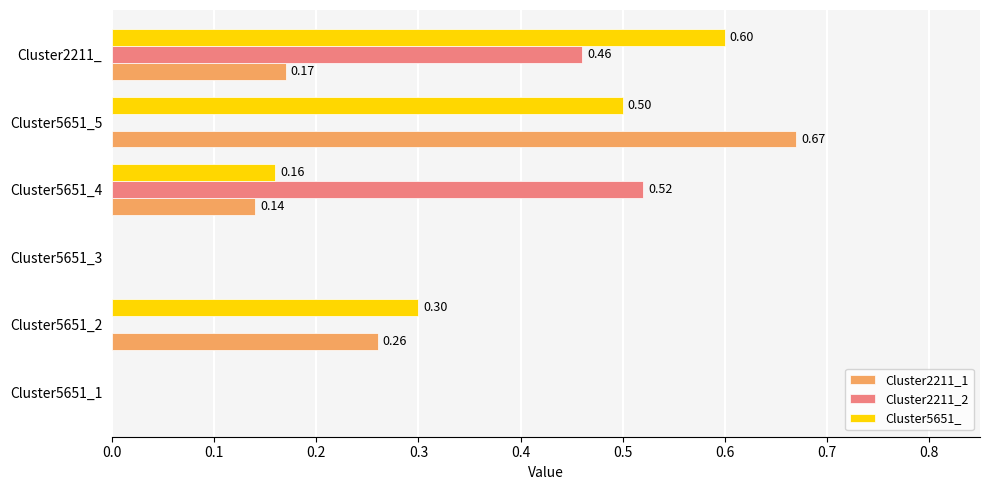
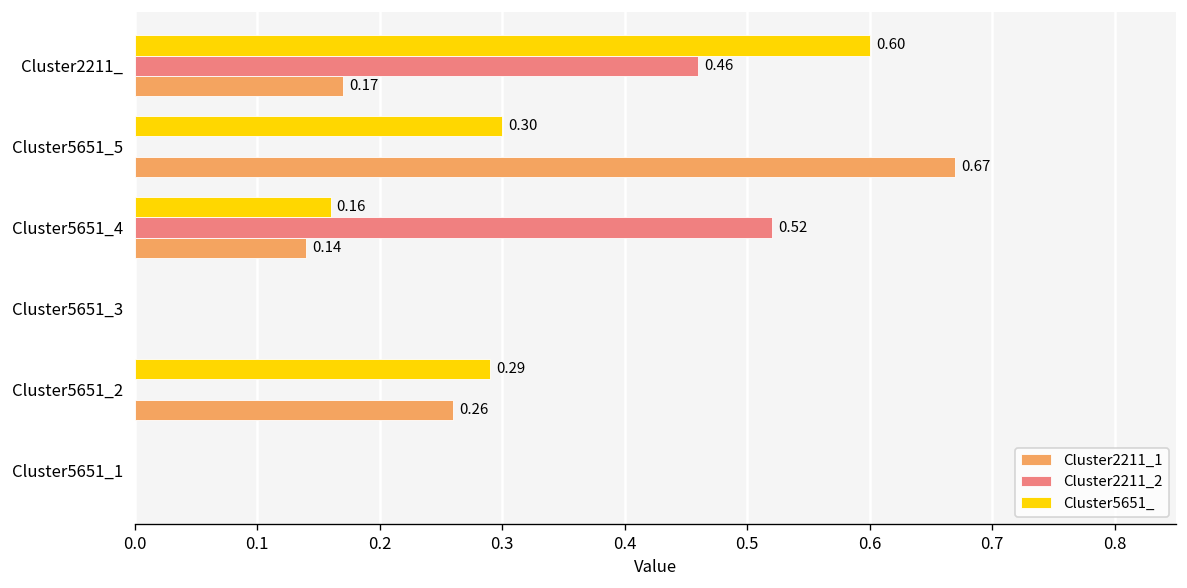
Cluster5651_, Cluster5651_5: 0.50 -> 0.30
Cluster5651_, Cluster5651_2: 0.30 -> 0.29
